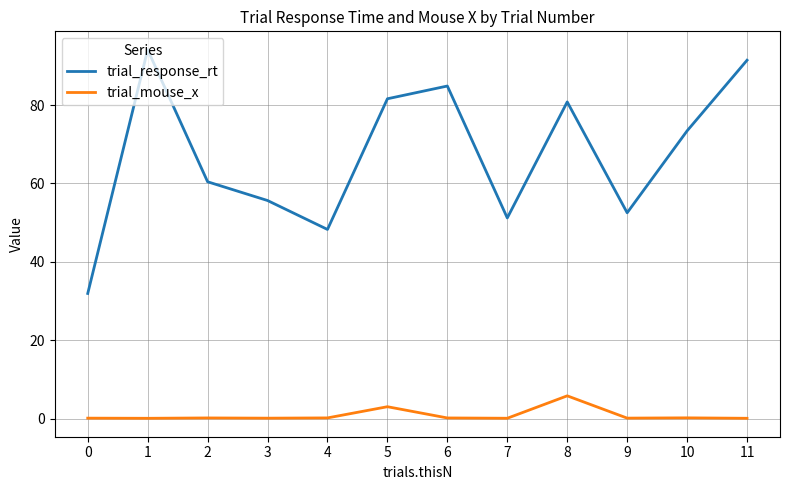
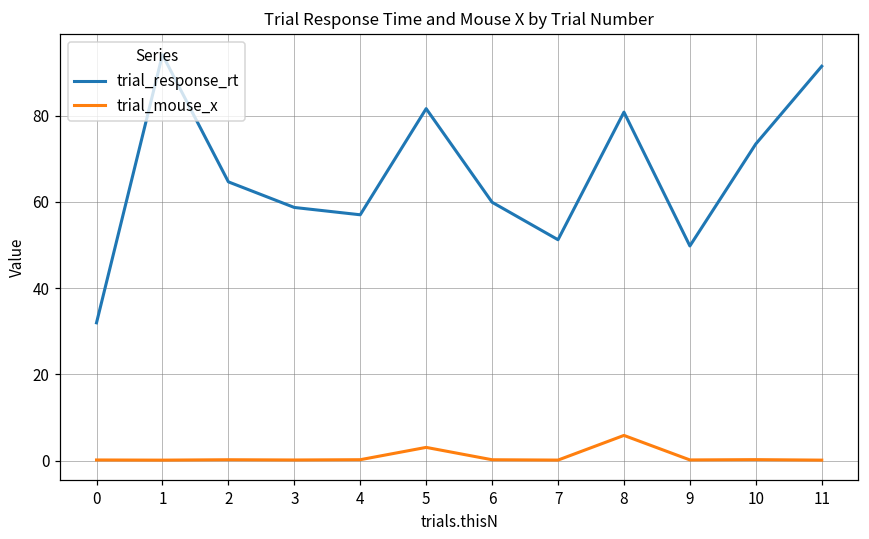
trial_response_rt, 2: 60 -> 65
trial_response_rt, 3: 56 -> 59
trial_response_rt, 4: 48 -> 57
trial_response_rt, 6: 85 -> 60
trial_response_rt, 9: 53 -> 50
